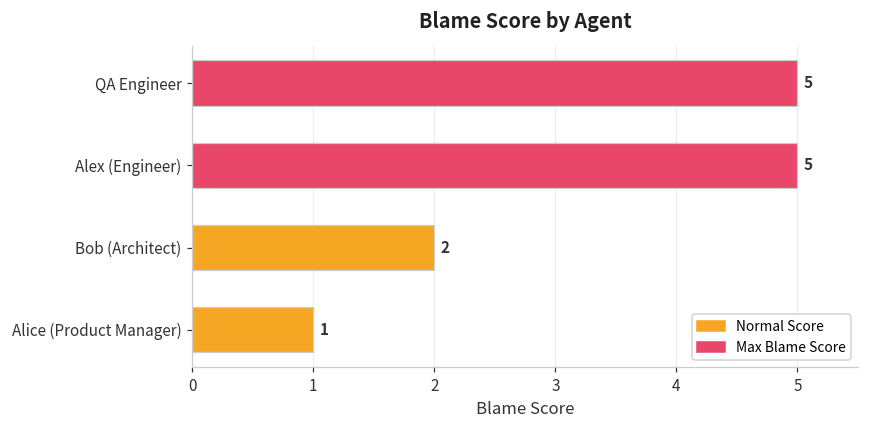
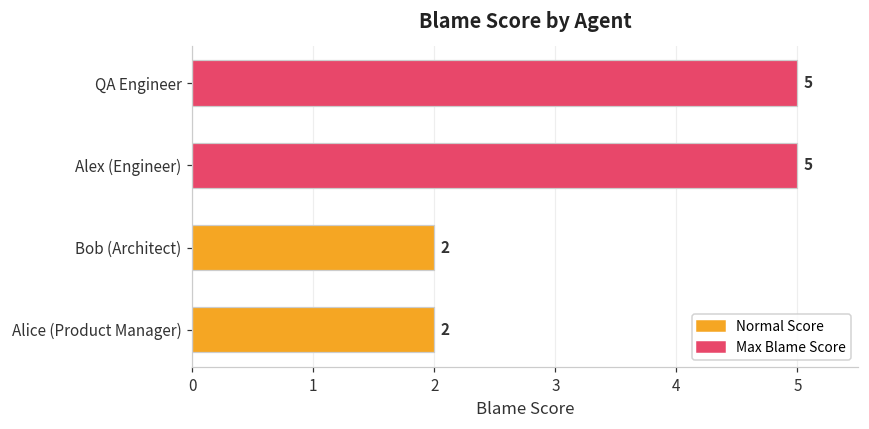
Alice (Product Manager): 1 -> 2
